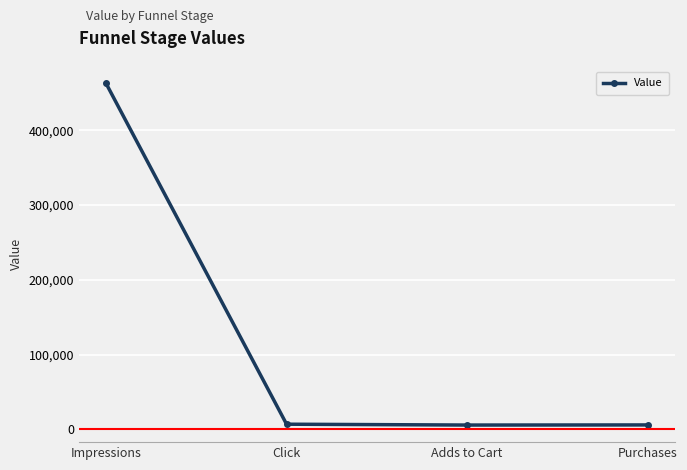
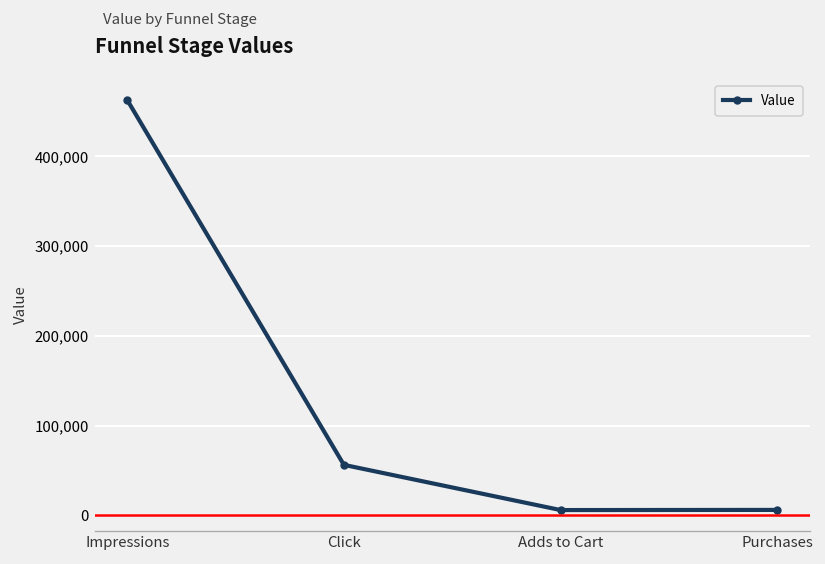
Click: 10,000 -> 60,000
